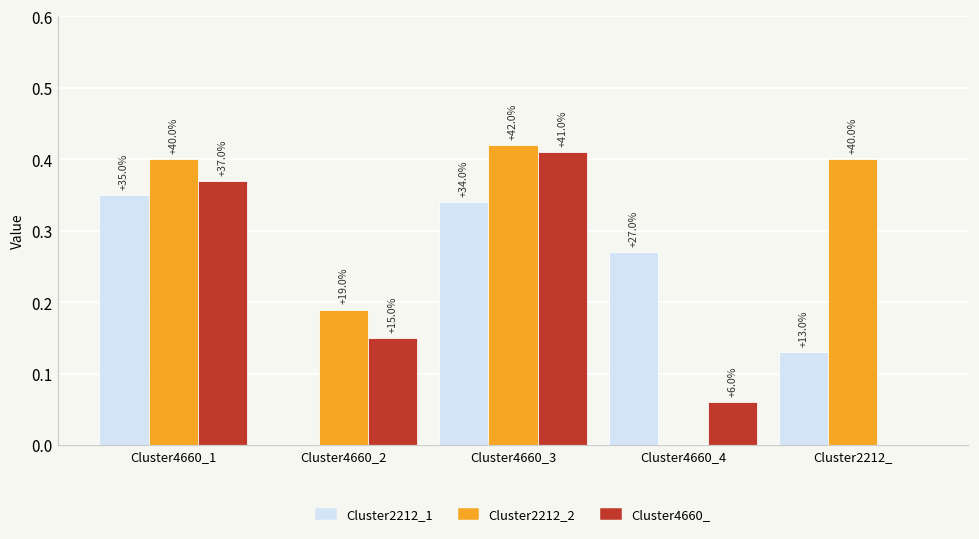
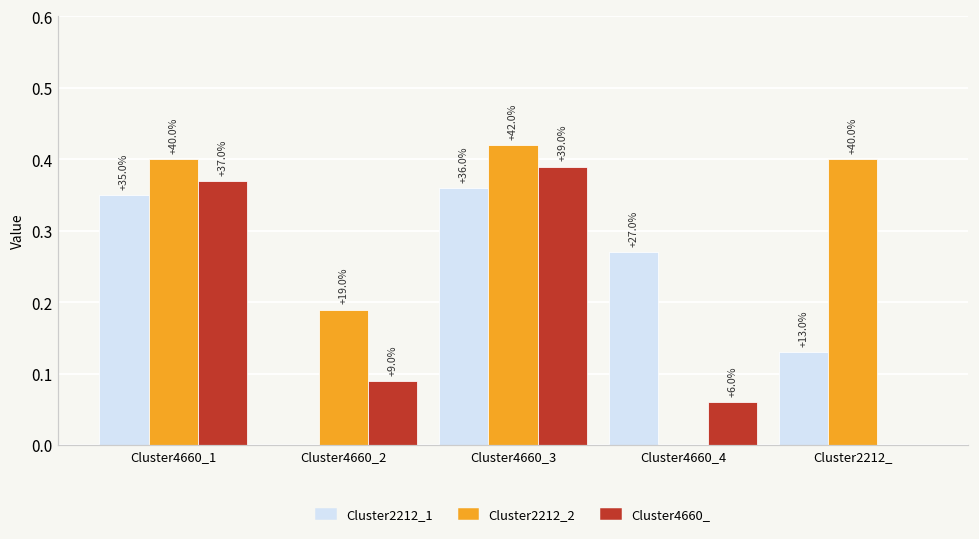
Cluster4660_, Cluster4660_2: +15.0% -> +9.0%
Cluster2212_1, Cluster4660_3: +34.0% -> +36.0%
Cluster4660_, Cluster4660_3: +41.0% -> +39.0%
